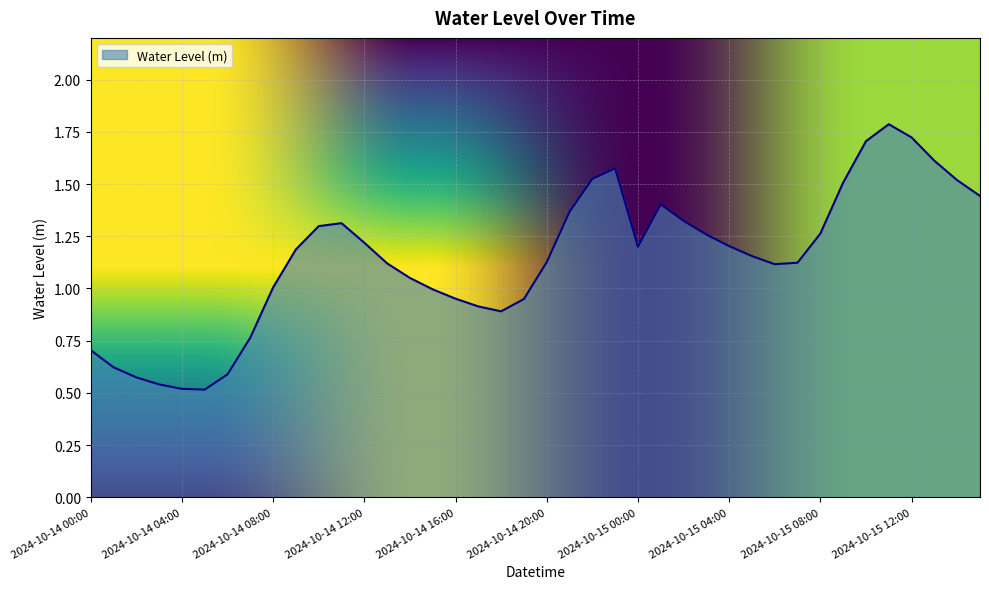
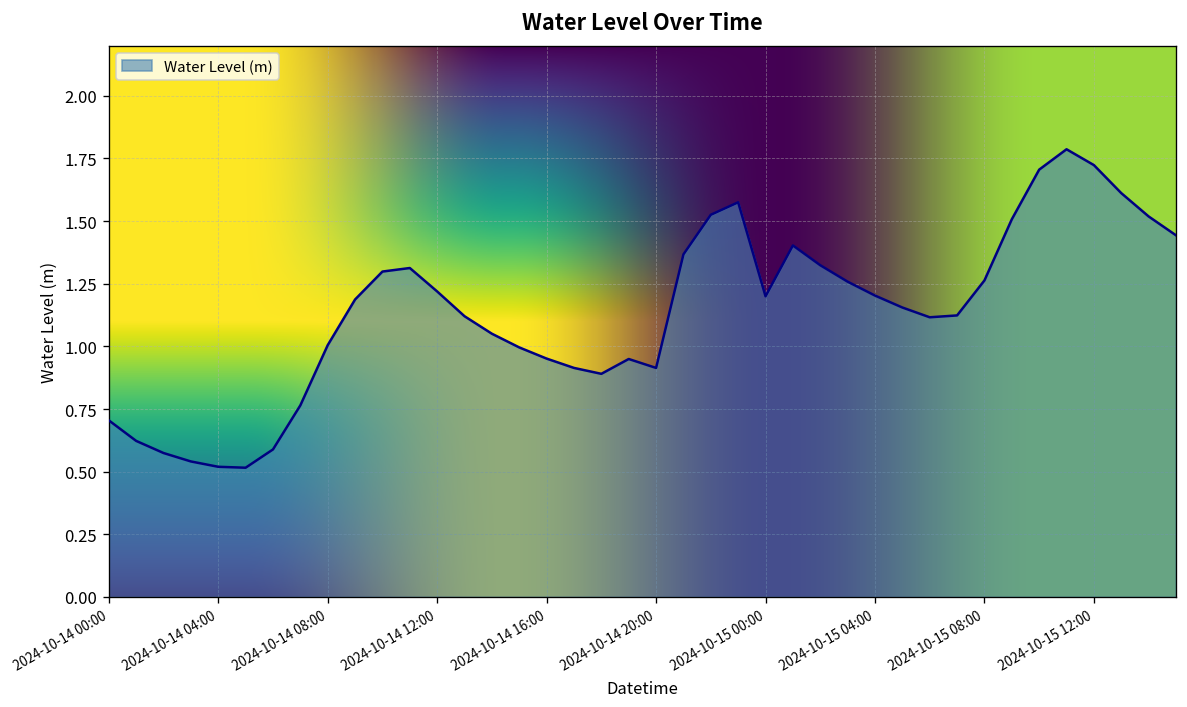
2024-10-14 20:00: 1.13 -> 0.91
